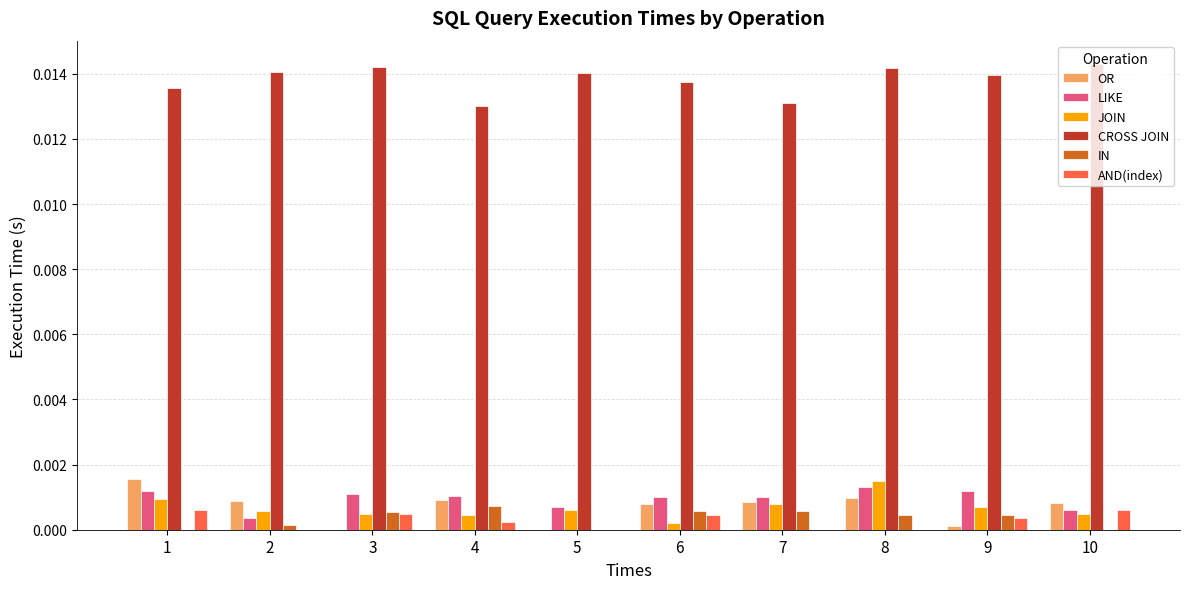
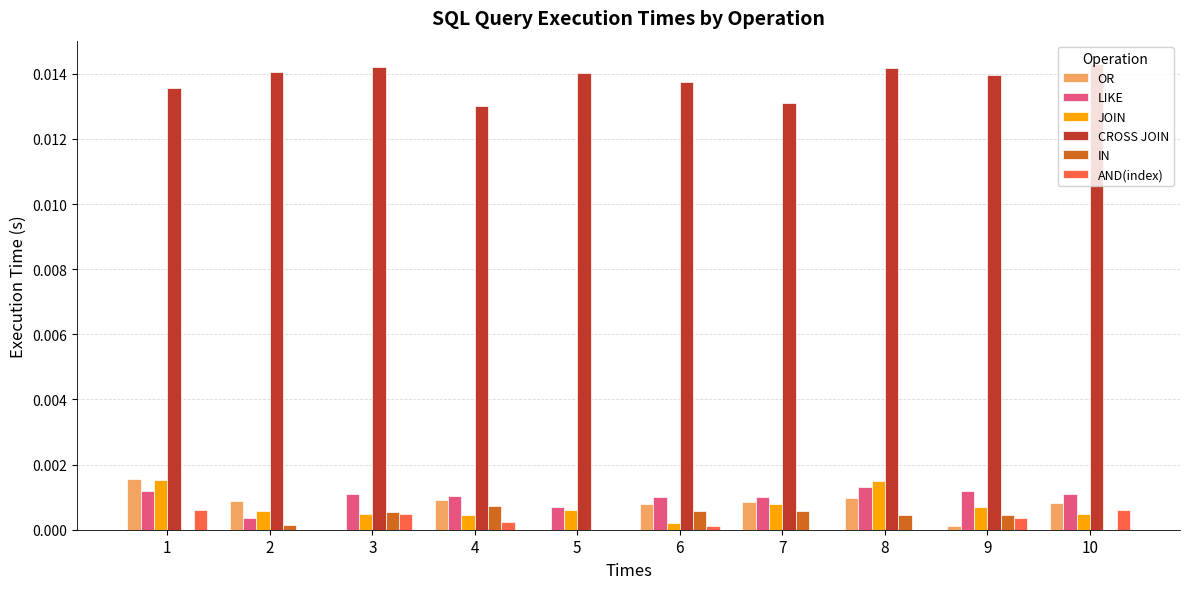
JOIN, 1: 0.0009 -> 0.0015
AND(index), 6: 0.0005 -> 0.0001
LIKE, 10: 0.0006 -> 0.0011
